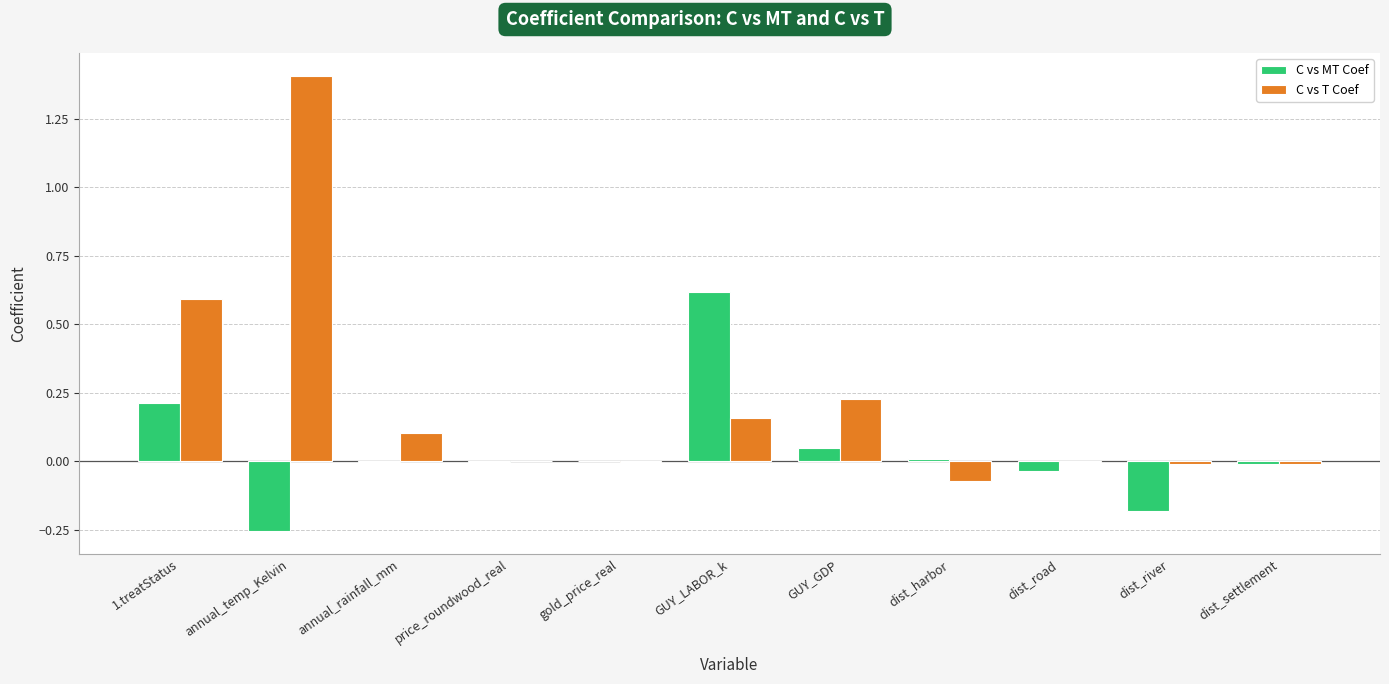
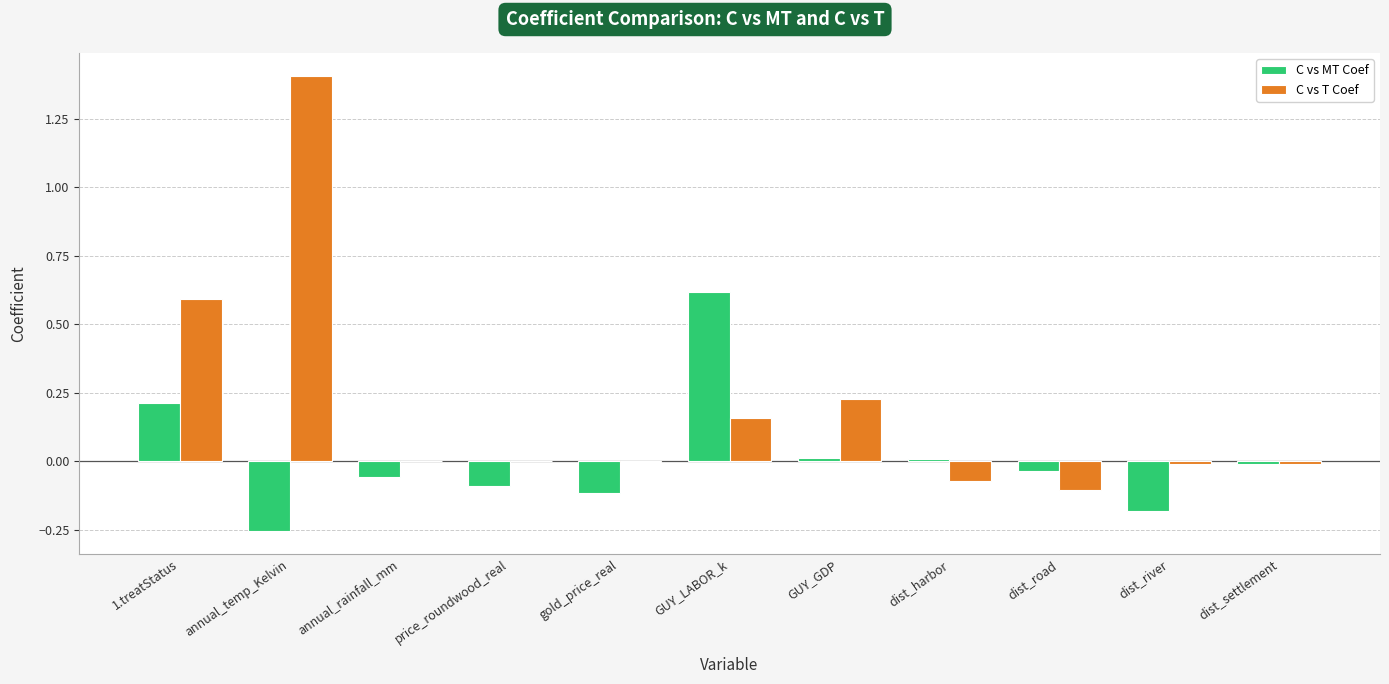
C vs MT Coef, annual_rainfall_mm: 0.00 -> -0.06
C vs T Coef, annual_rainfall_mm: 0.10 -> 0.00
C vs MT Coef, price_roundwood_real: 0.00 -> -0.09
C vs MT Coef, gold_price_real: 0.00 -> -0.12
C vs MT Coef, GUY_GDP: 0.05 -> 0.01
C vs T Coef, dist_road: 0.00 -> -0.10
